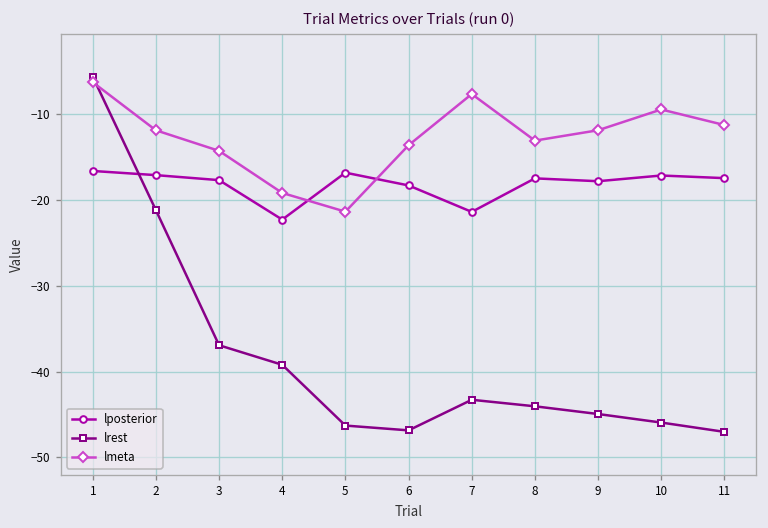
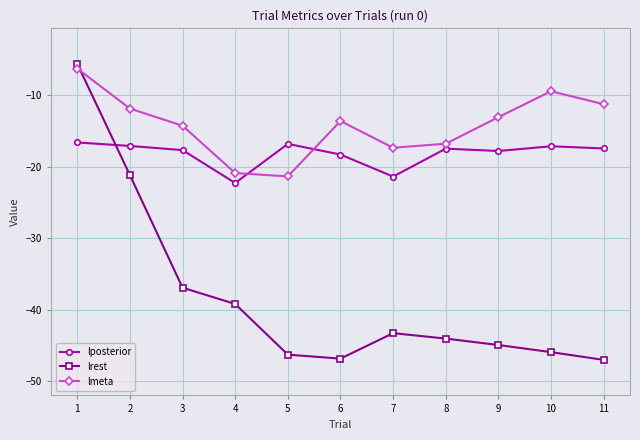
lmeta, 4: -19 -> -21
lmeta, 7: -8 -> -17
lmeta, 8: -13 -> -17
lmeta, 9: -12 -> -13
